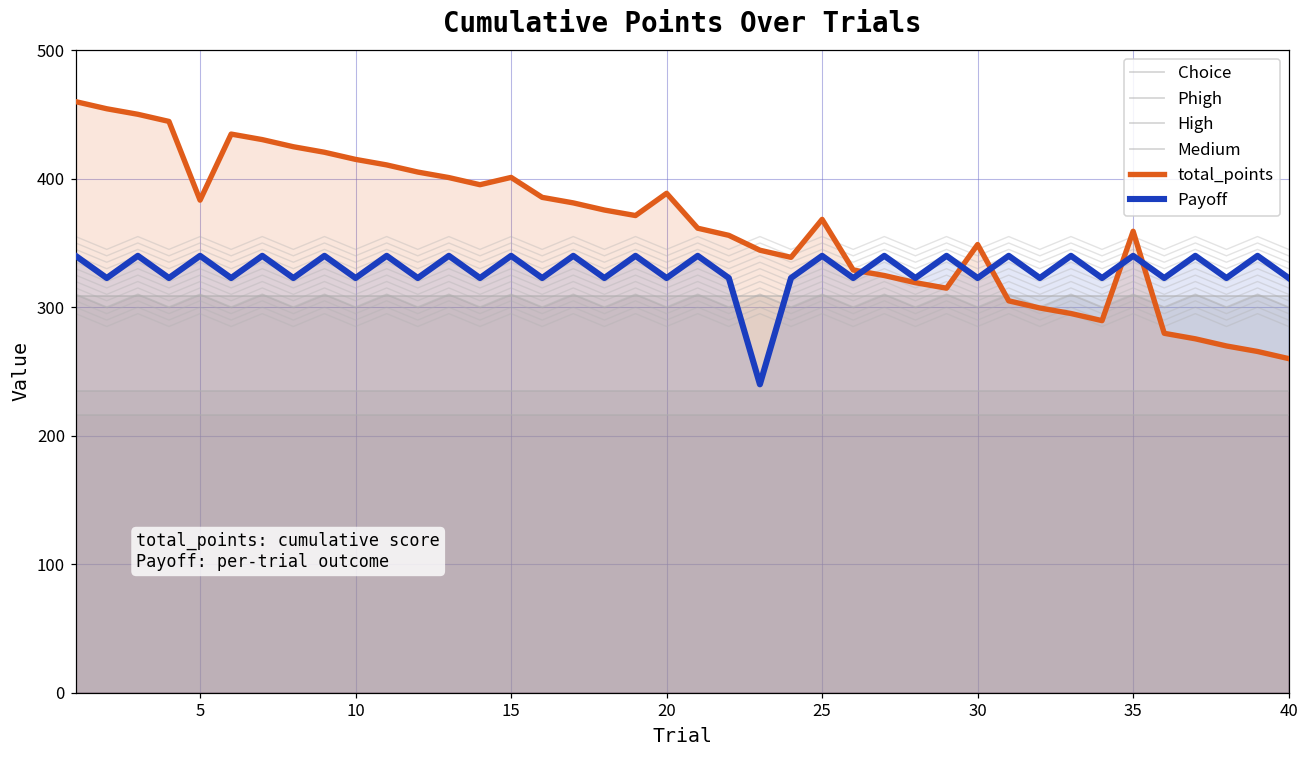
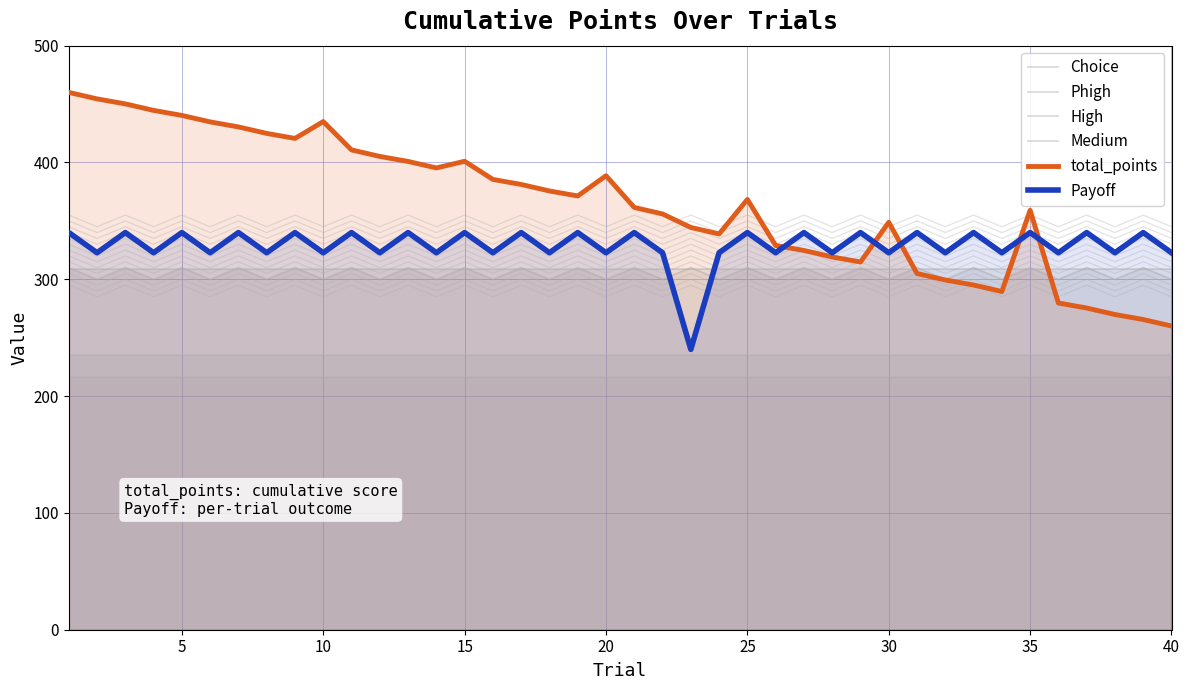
total_points, 5: 383 -> 440
total_points, 10: 415 -> 435
